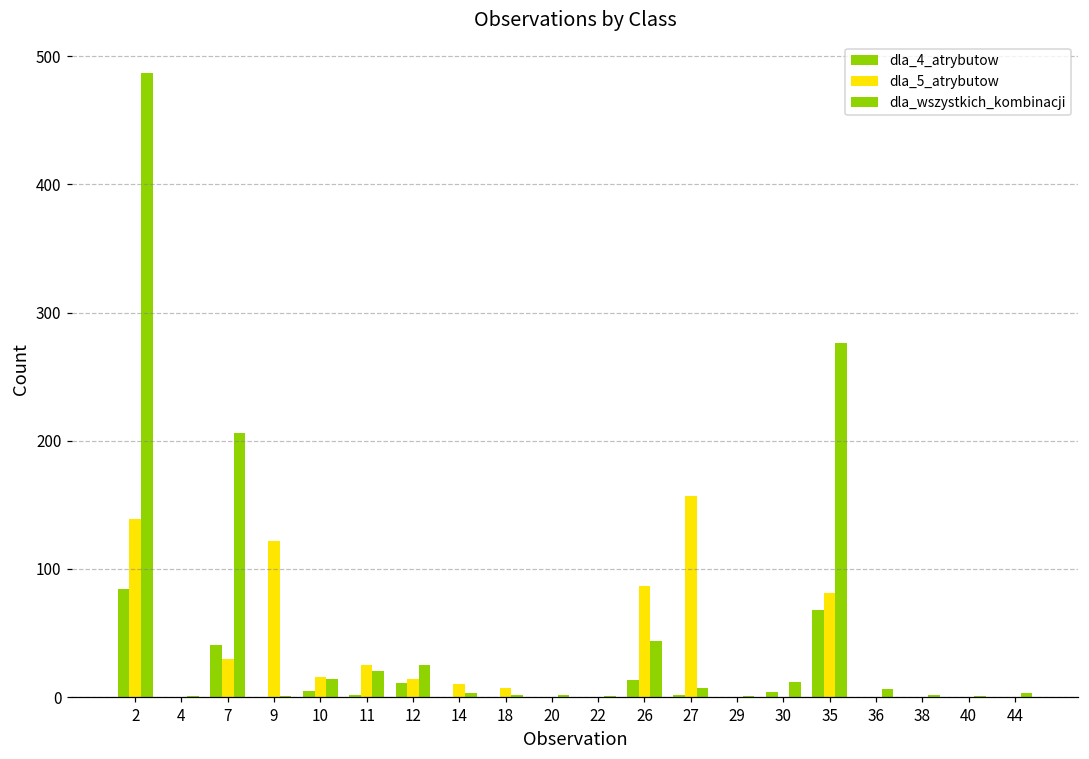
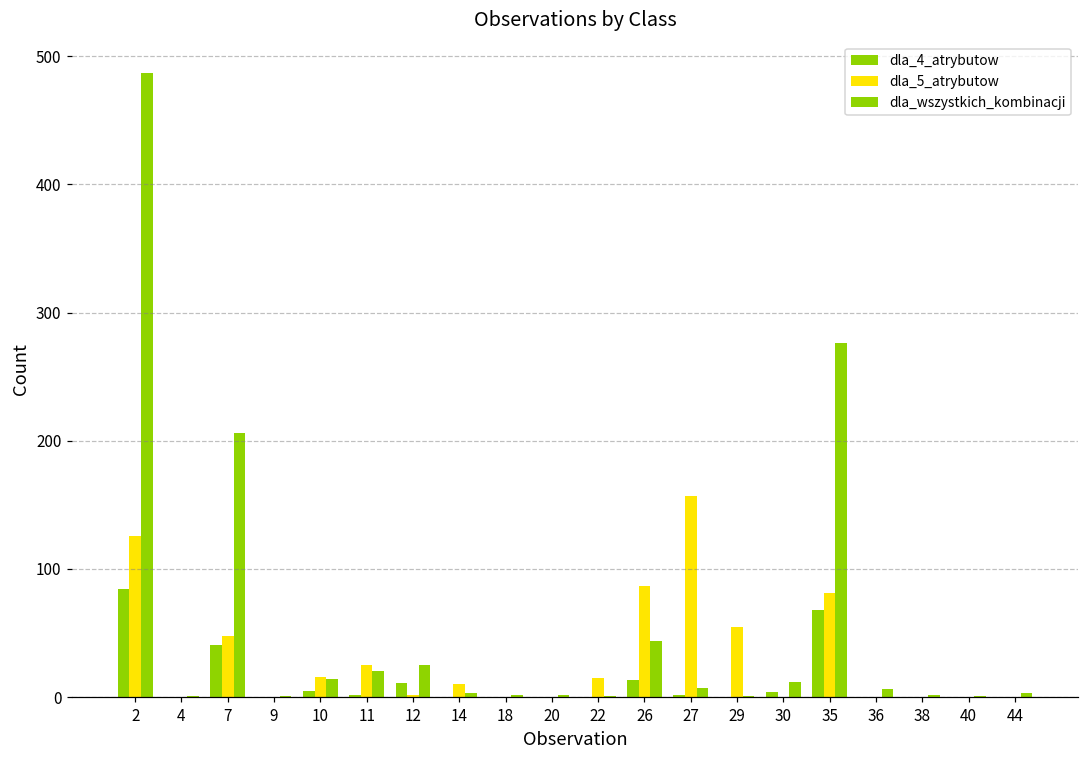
dla_5_atrybutow, 2: 139 -> 126
dla_5_atrybutow, 7: 30 -> 48
dla_5_atrybutow, 9: 122 -> 0
dla_5_atrybutow, 12: 14 -> 2
dla_5_atrybutow, 18: 7 -> 0
dla_5_atrybutow, 22: 0 -> 15
dla_5_atrybutow, 29: 0 -> 55
